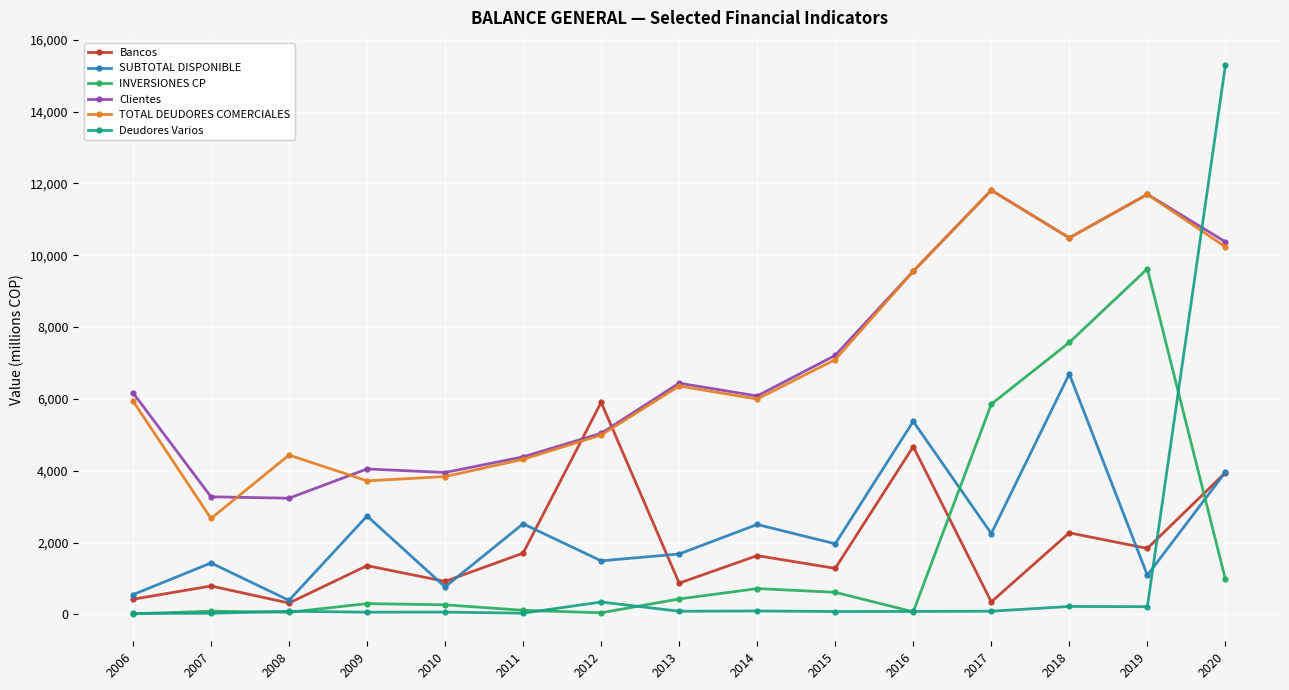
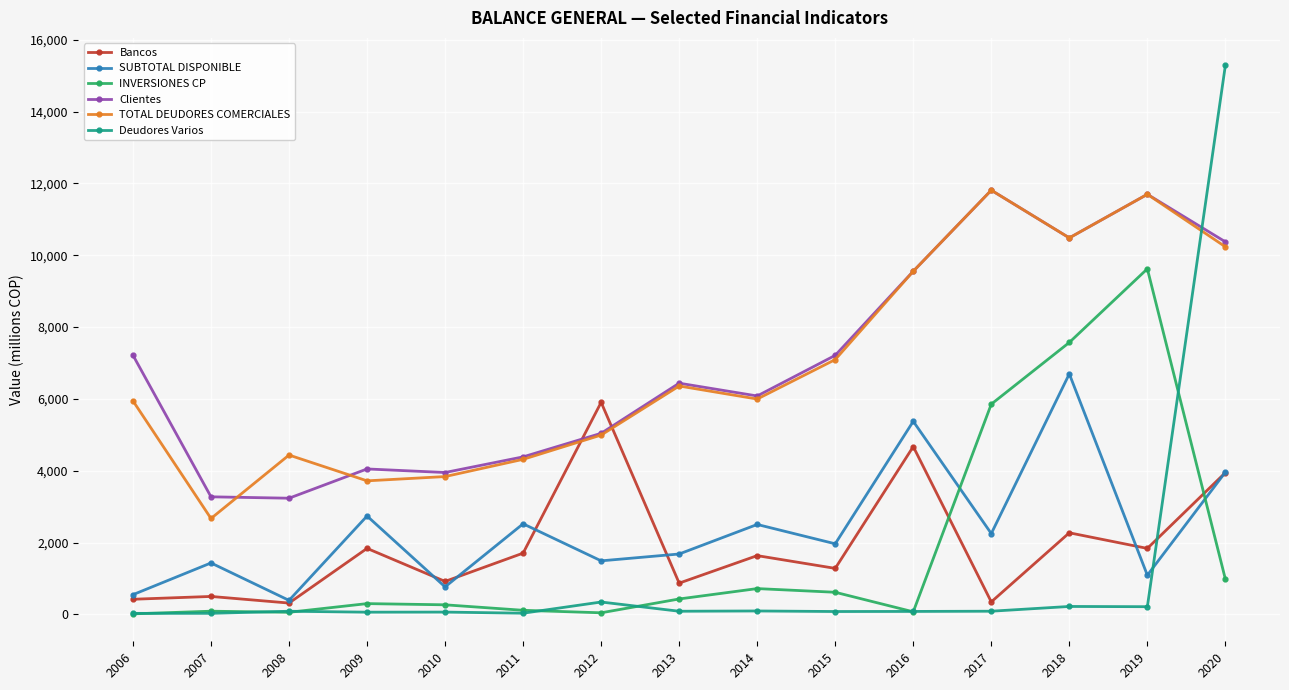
Clientes, 2006: 6,200 -> 7,200
Bancos, 2007: 800 -> 500
Bancos, 2009: 1,400 -> 1,800
